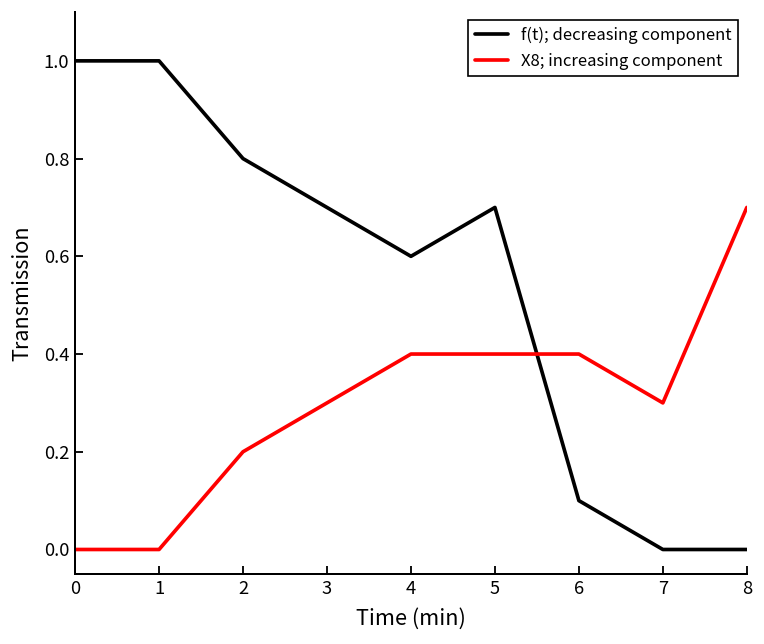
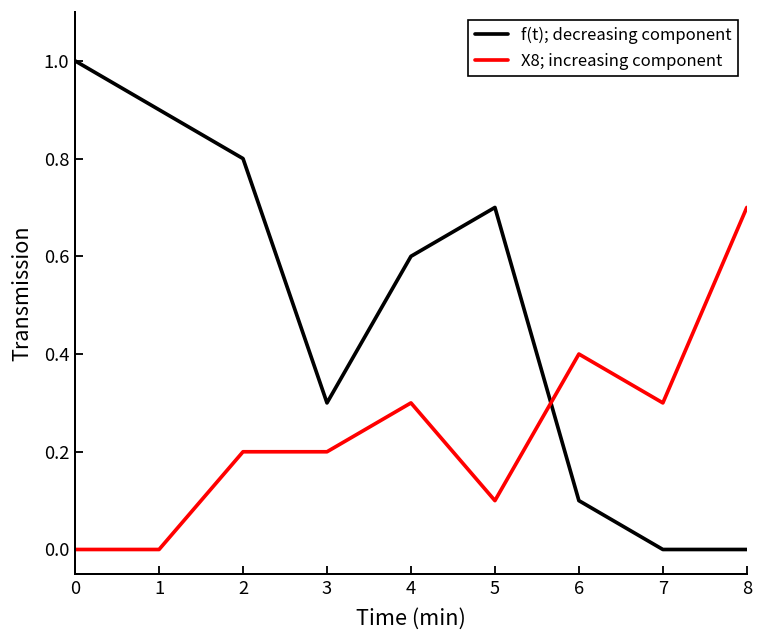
f(t); decreasing component, 1: 1.00 -> 0.90
f(t); decreasing component, 3: 0.70 -> 0.30
X8; increasing component, 3: 0.30 -> 0.20
X8; increasing component, 4: 0.40 -> 0.30
X8; increasing component, 5: 0.40 -> 0.10
